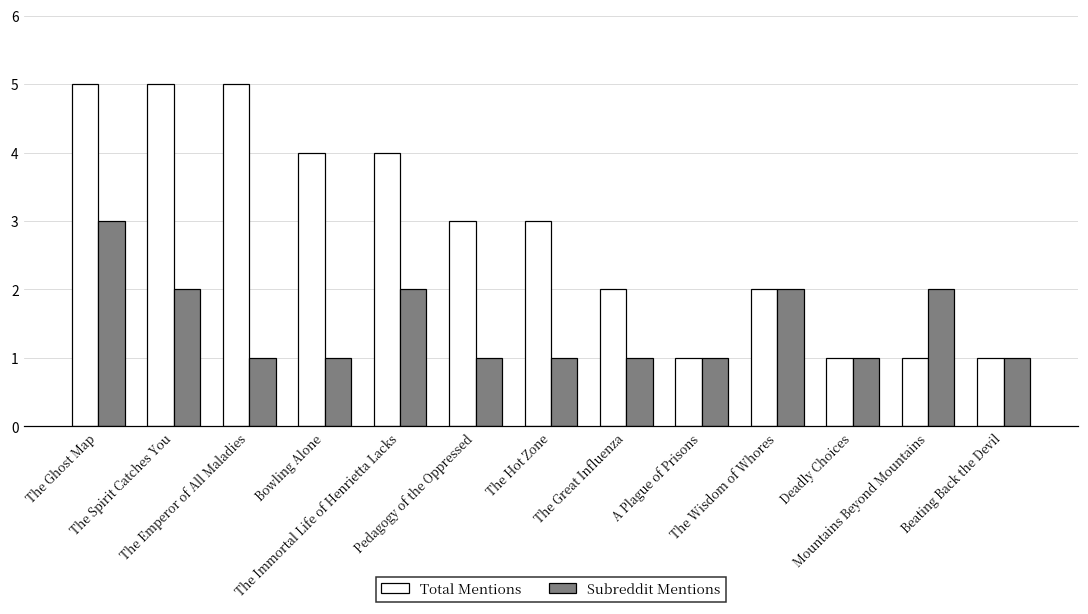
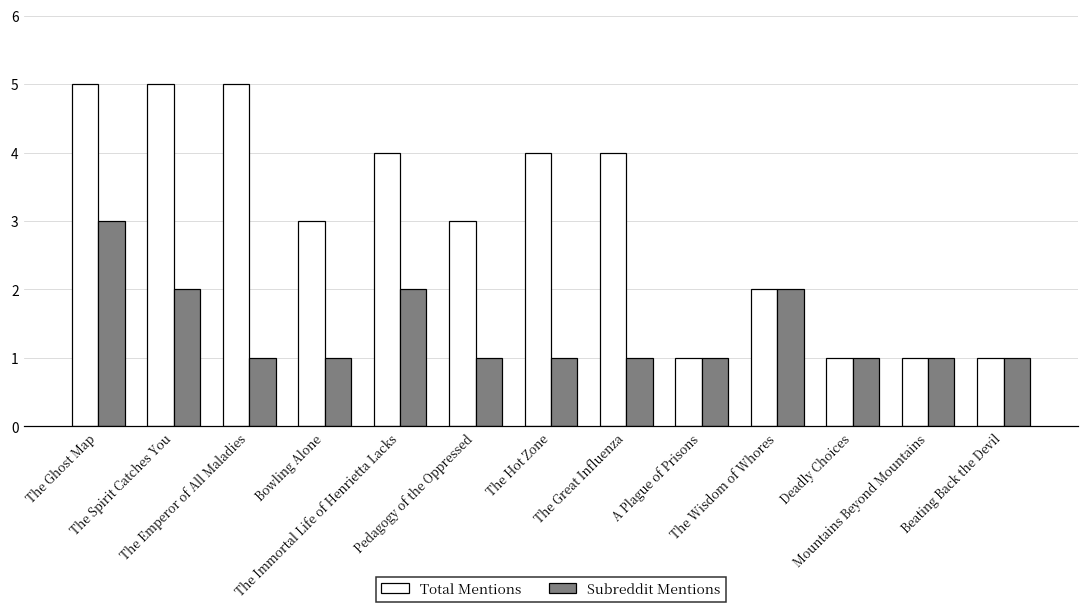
Total Mentions, Bowling Alone: 4 -> 3
Total Mentions, The Hot Zone: 3 -> 4
Total Mentions, The Great Influenza: 2 -> 4
Subreddit Mentions, Mountains Beyond Mountains: 2 -> 1
